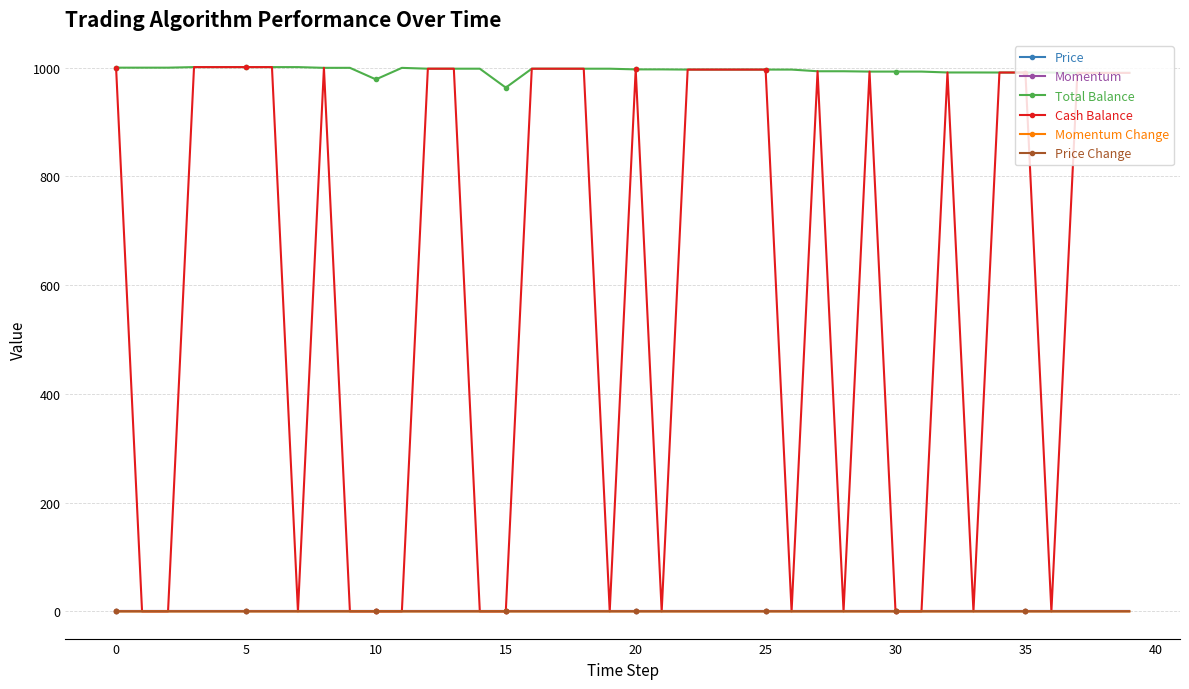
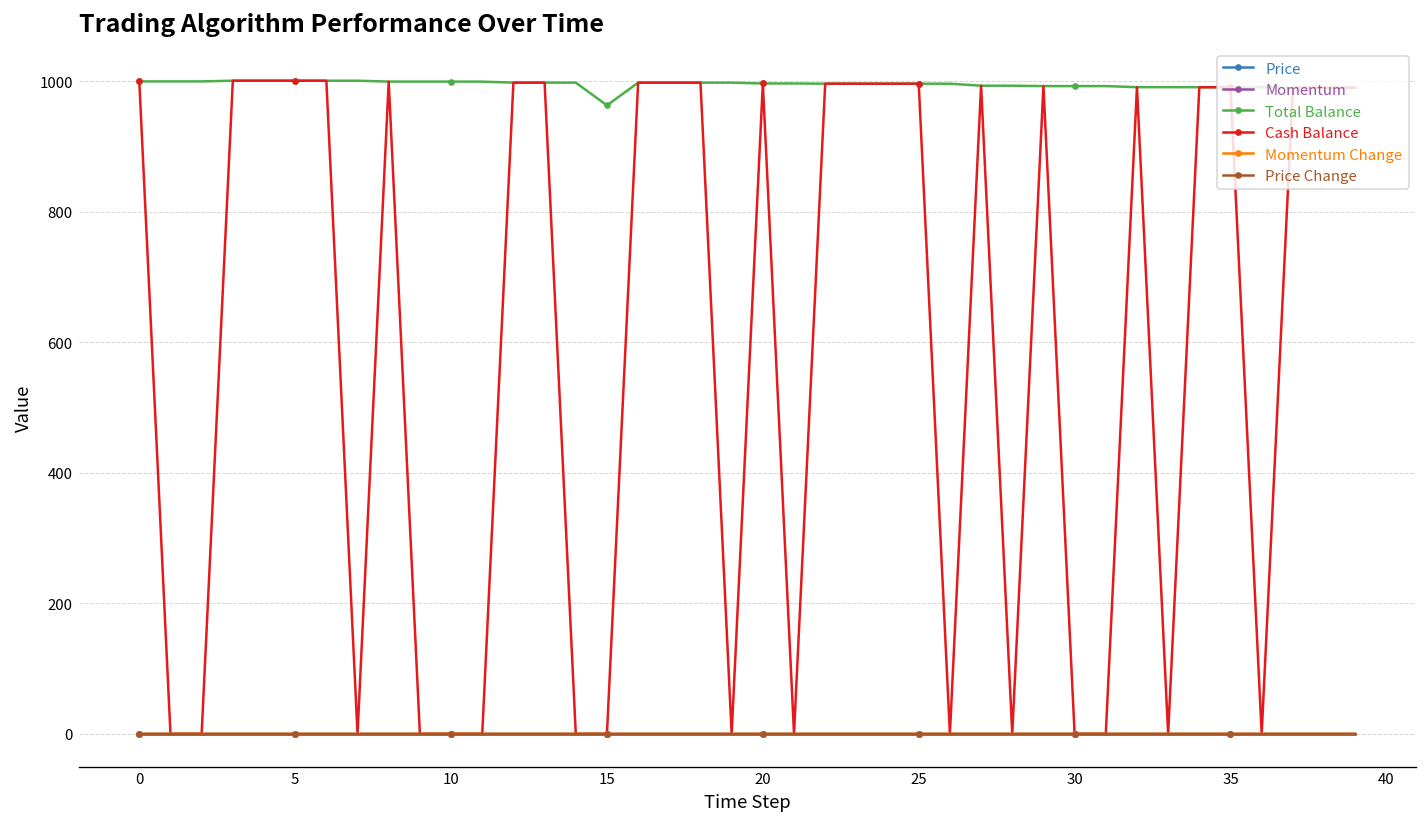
Total Balance, 10: 980 -> 1000
